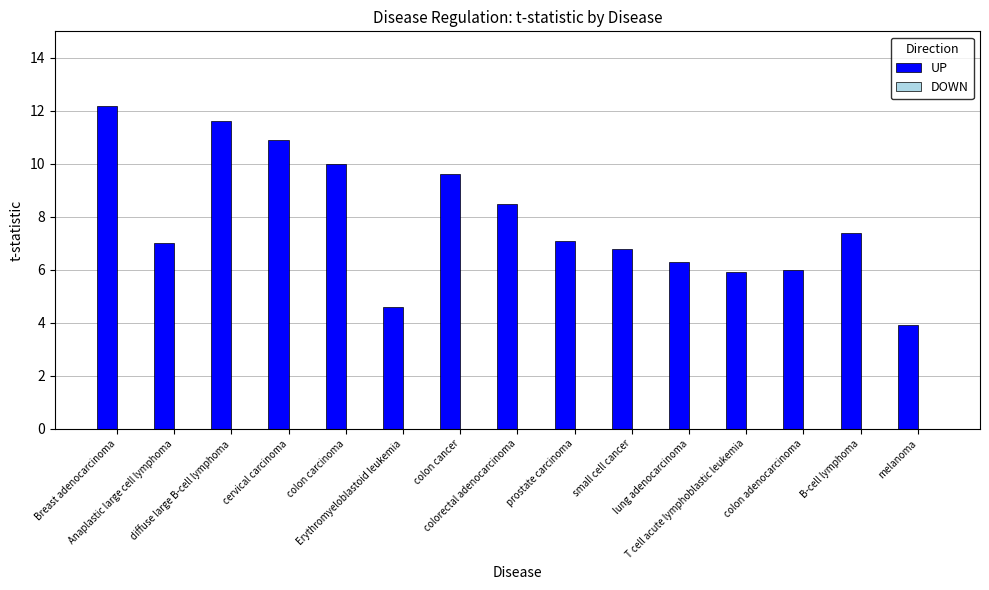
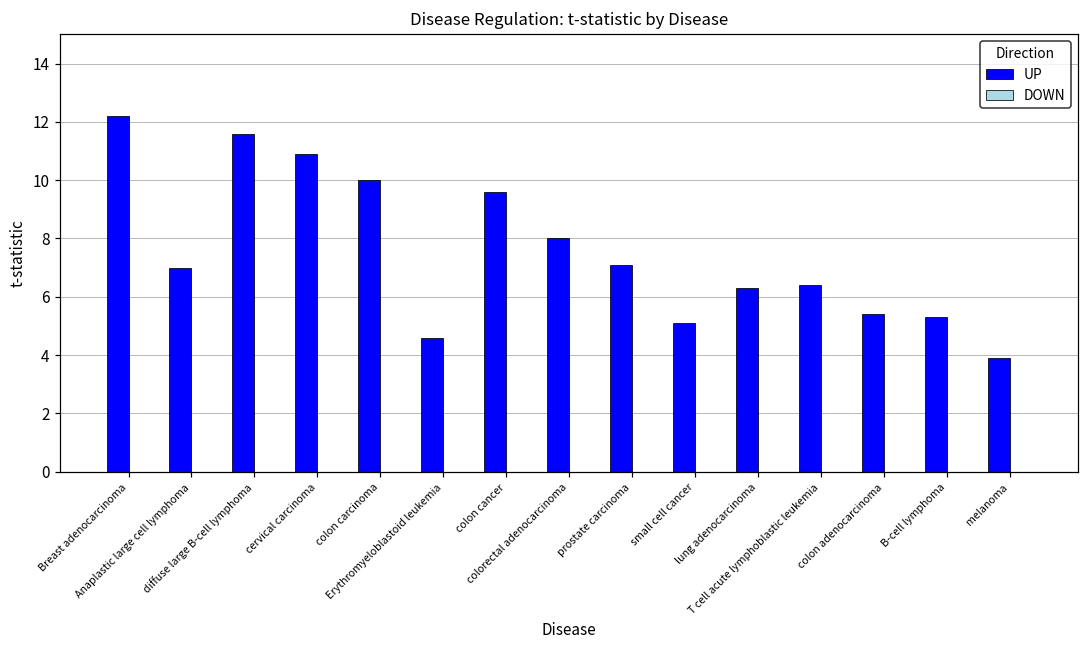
UP, colorectal adenocarcinoma: 8.5 -> 8.0
UP, small cell cancer: 6.8 -> 5.1
UP, T cell acute lymphoblastic leukemia: 5.9 -> 6.4
UP, colon adenocarcinoma: 6.0 -> 5.4
UP, B-cell lymphoma: 7.4 -> 5.3
